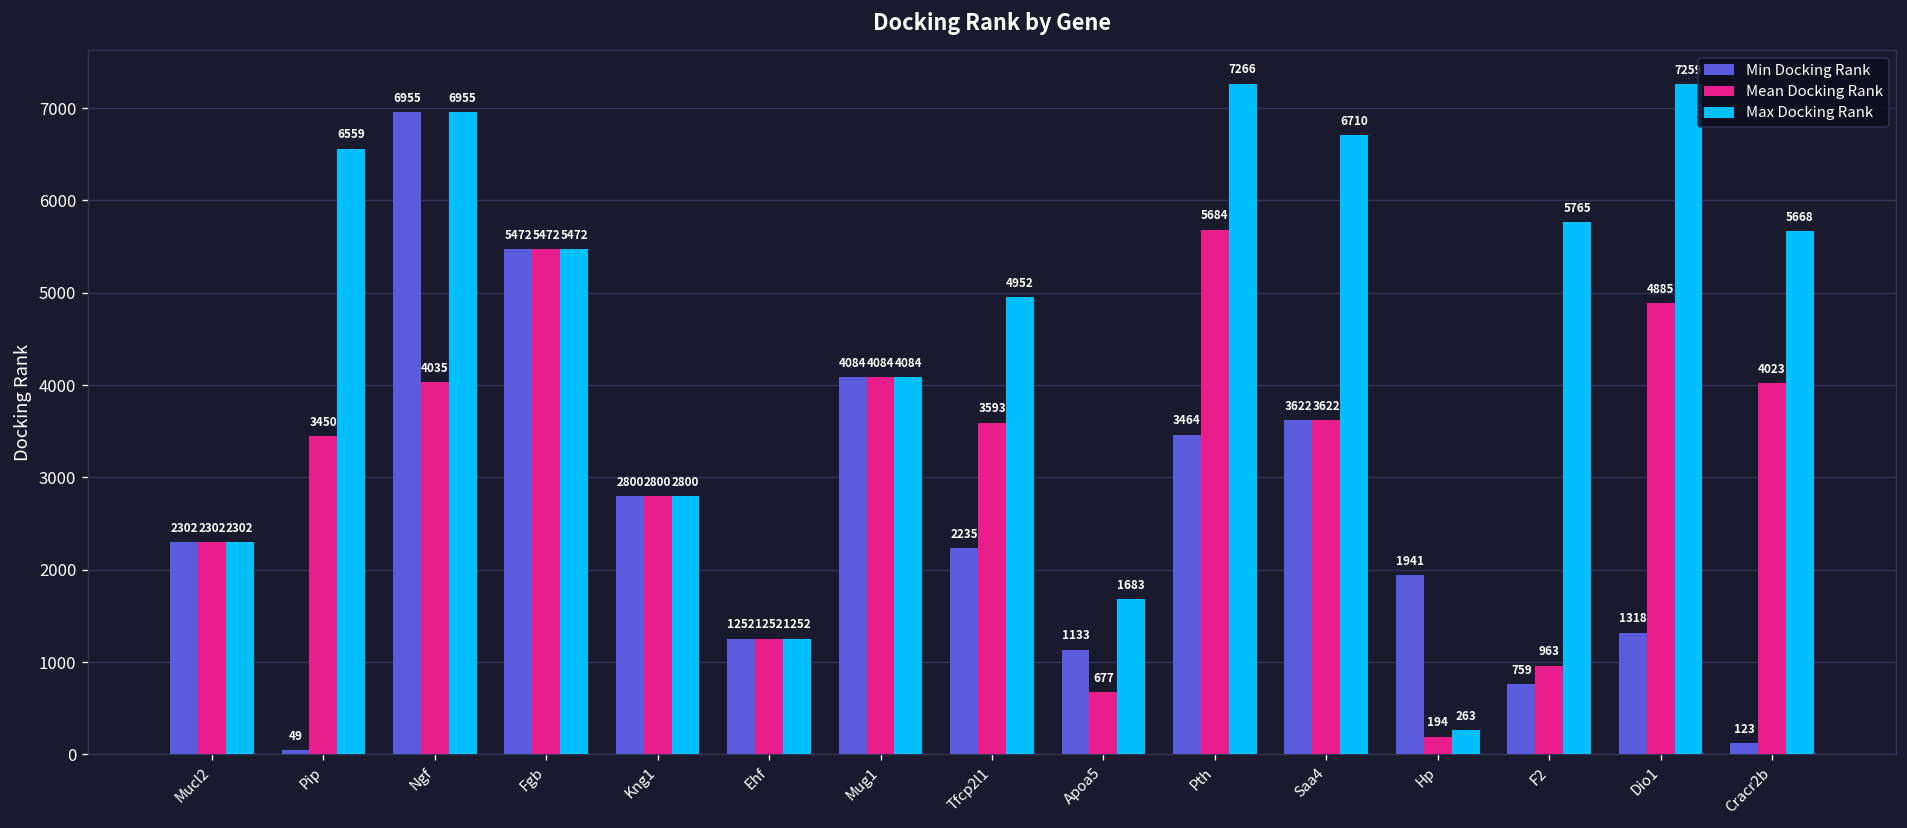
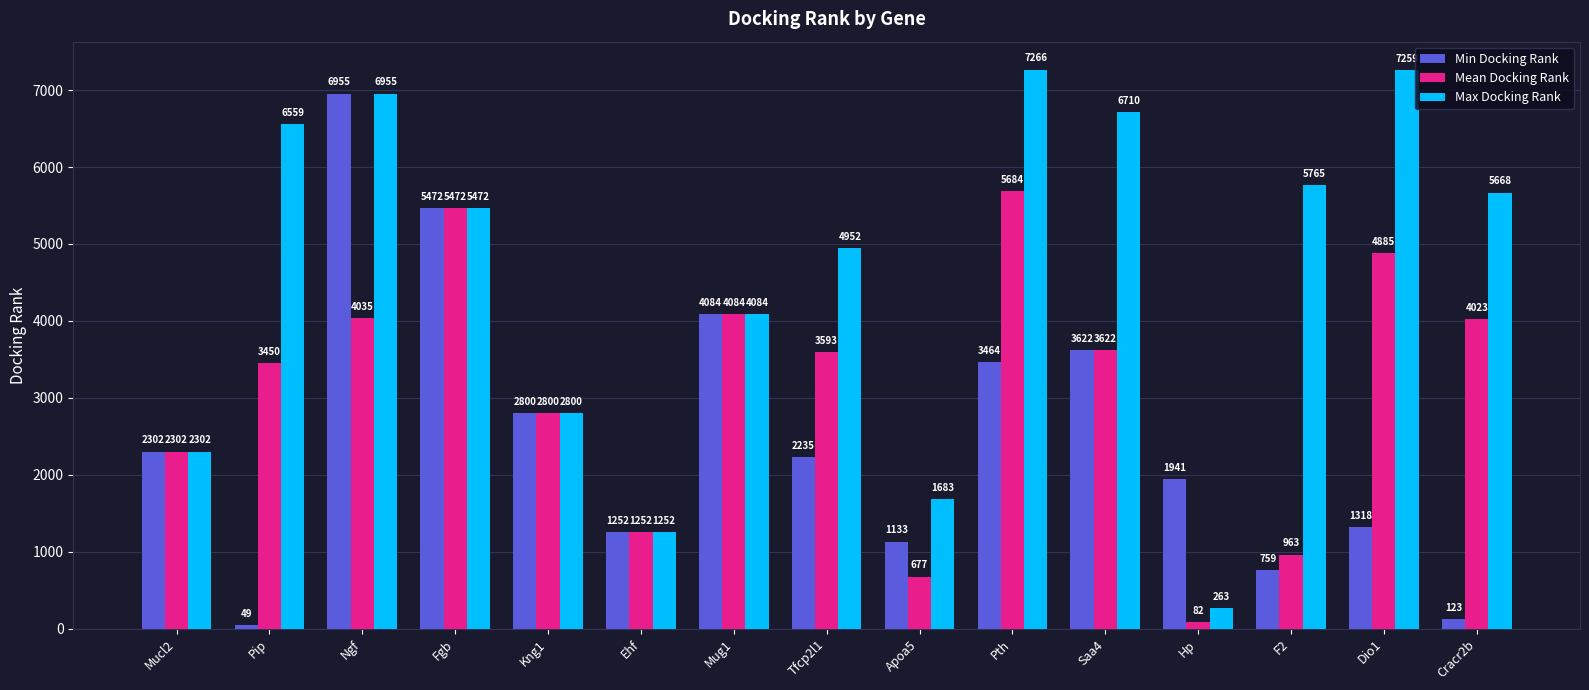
Mean Docking Rank, Hp: 194 -> 82
